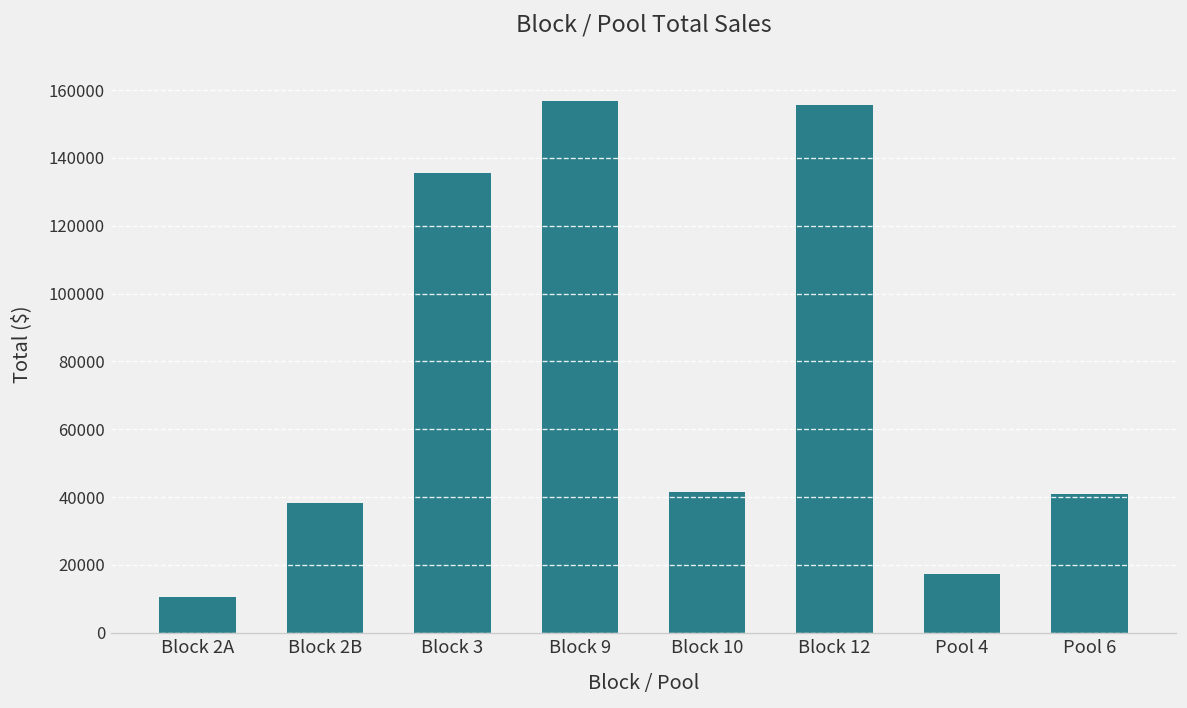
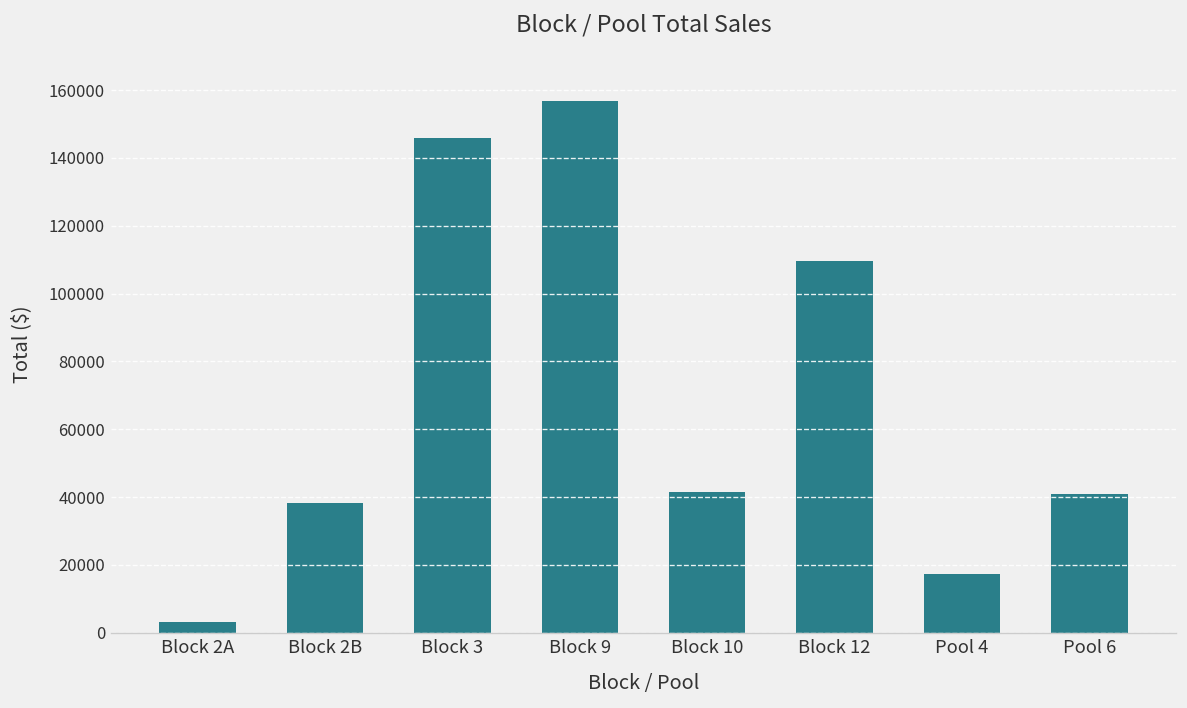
Block 2A: 11000 -> 3000
Block 3: 135000 -> 146000
Block 12: 156000 -> 110000
